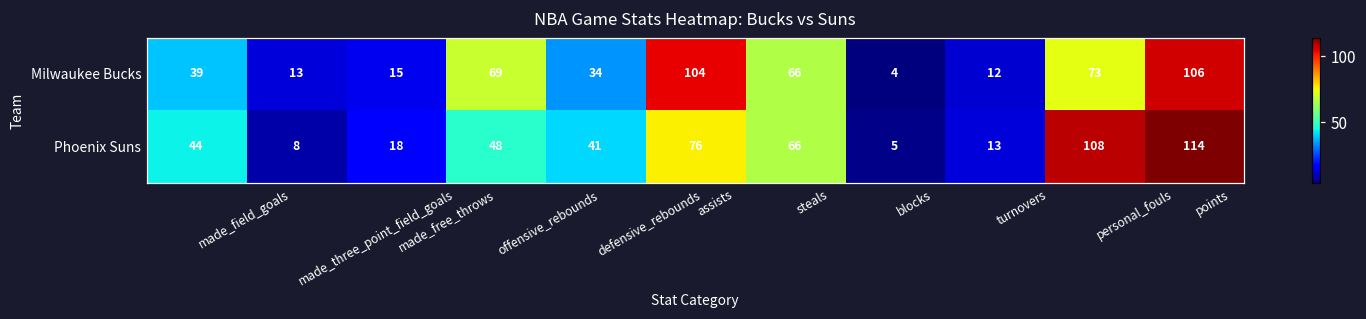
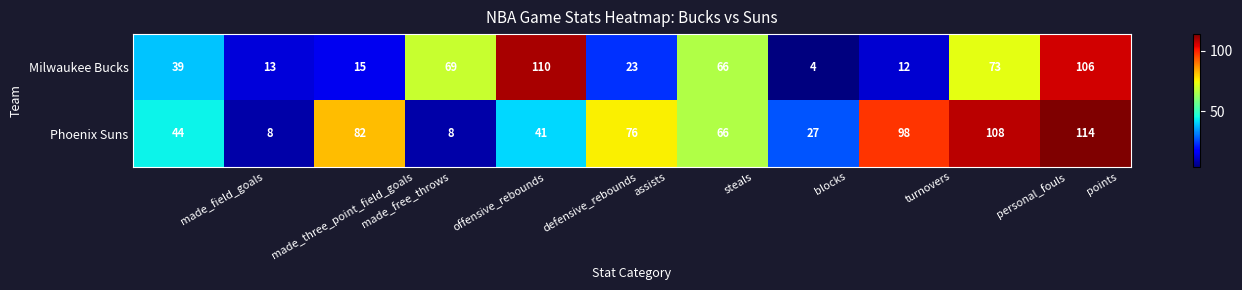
Milwaukee Bucks, defensive_rebounds: 34 -> 110
Milwaukee Bucks, assists: 104 -> 23
Phoenix Suns, made_free_throws: 18 -> 82
Phoenix Suns, offensive_rebounds: 48 -> 8
Phoenix Suns, blocks: 5 -> 27
Phoenix Suns, turnovers: 13 -> 98
